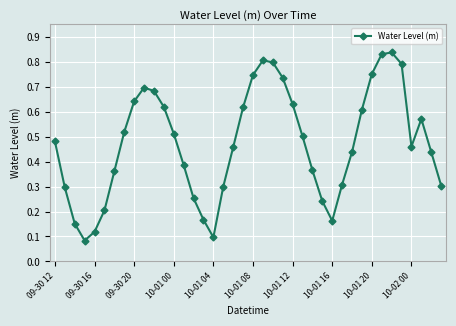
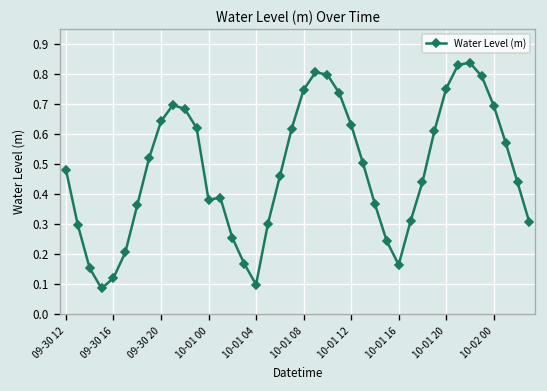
10-01 00: 0.51 -> 0.38
10-02 00: 0.46 -> 0.69
